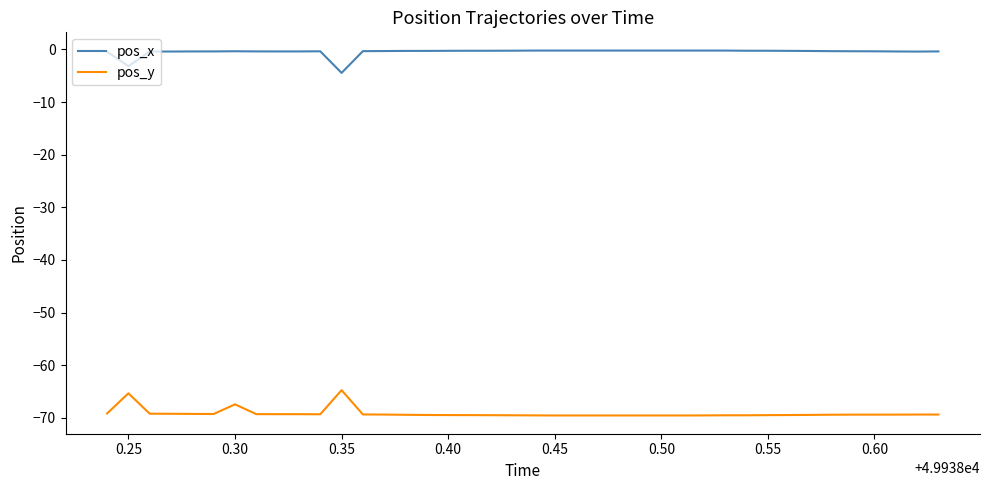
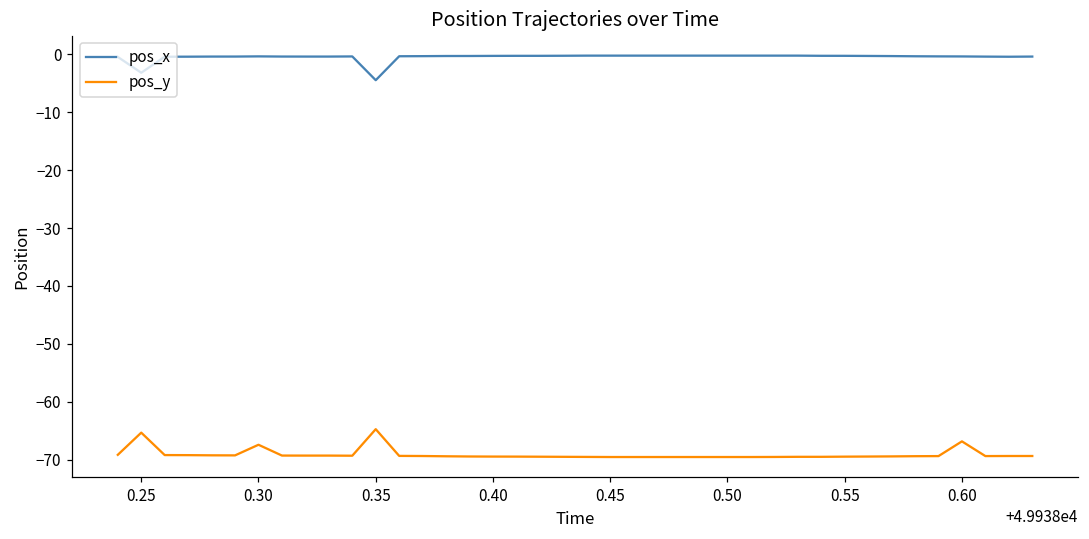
pos_y, 0.60: -69 -> -67
